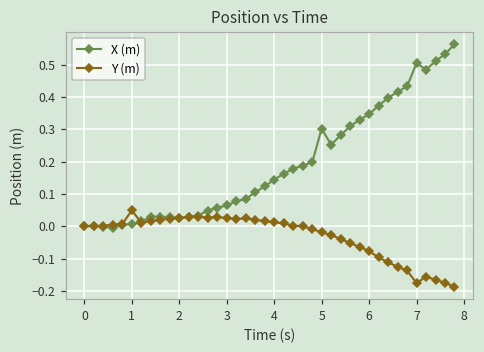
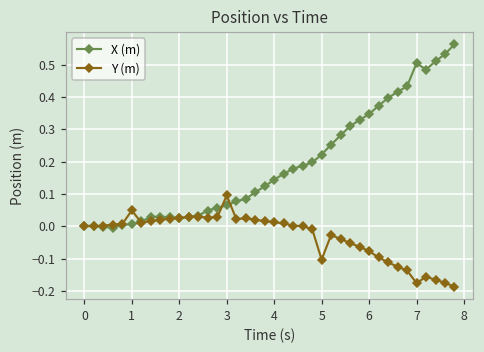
Y (m), 3: 0.03 -> 0.09
X (m), 5: 0.30 -> 0.22
Y (m), 5: -0.02 -> -0.10
